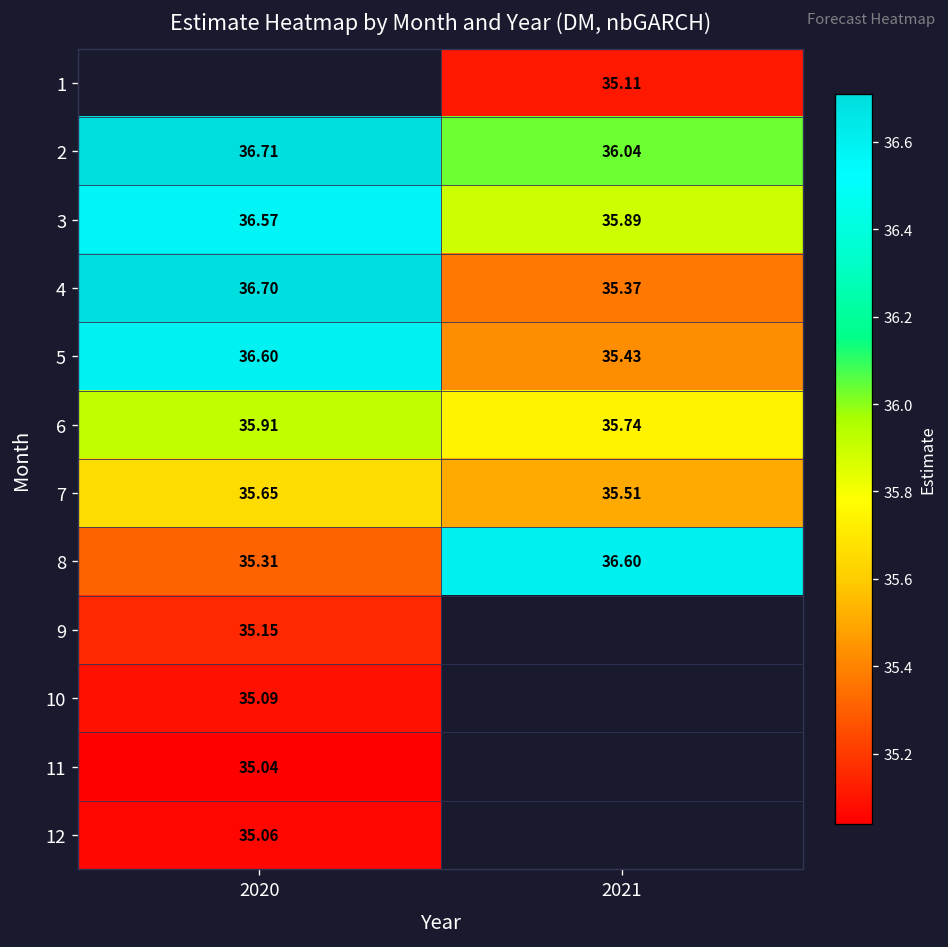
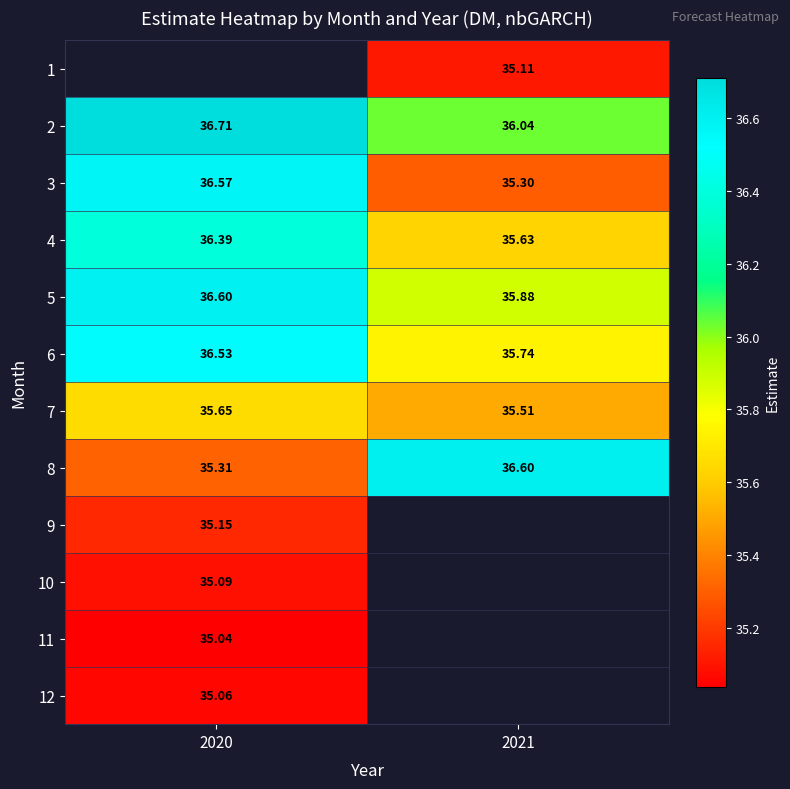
3, 2021: 35.89 -> 35.30
4, 2020: 36.70 -> 36.39
4, 2021: 35.37 -> 35.63
5, 2021: 35.43 -> 35.88
6, 2020: 35.91 -> 36.53
